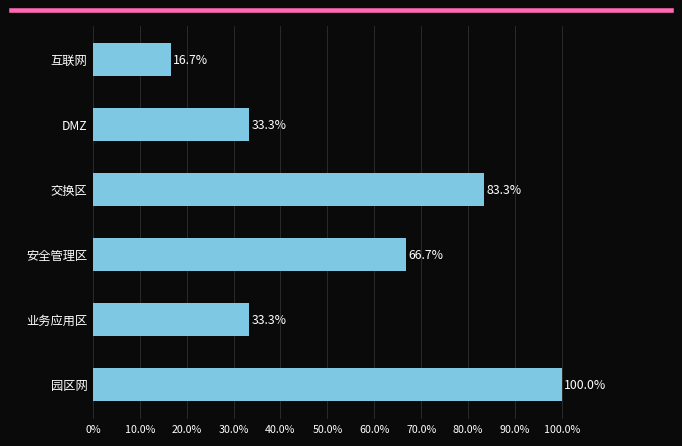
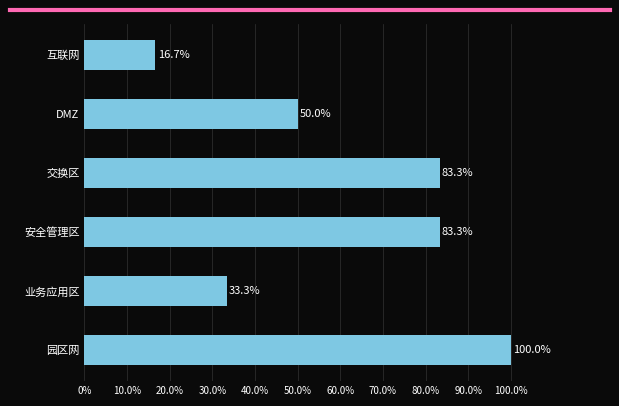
DMZ: 33.3% -> 50.0%
安全管理区: 66.7% -> 83.3%
